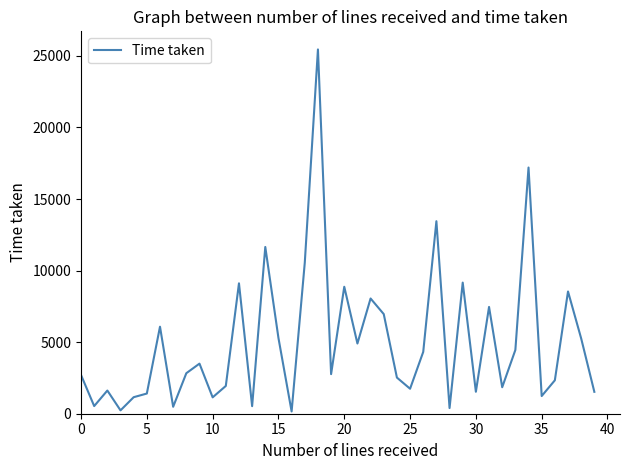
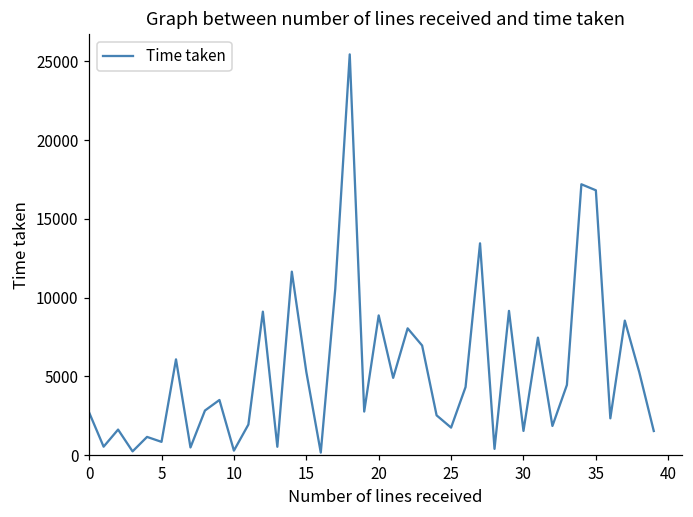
5: 1400 -> 800
10: 1100 -> 300
35: 1200 -> 16800
